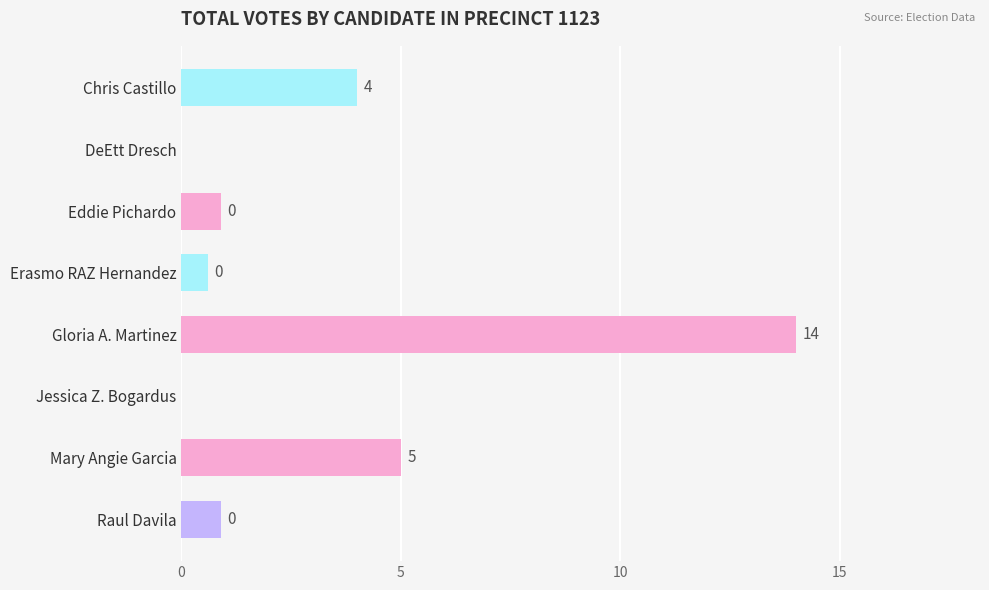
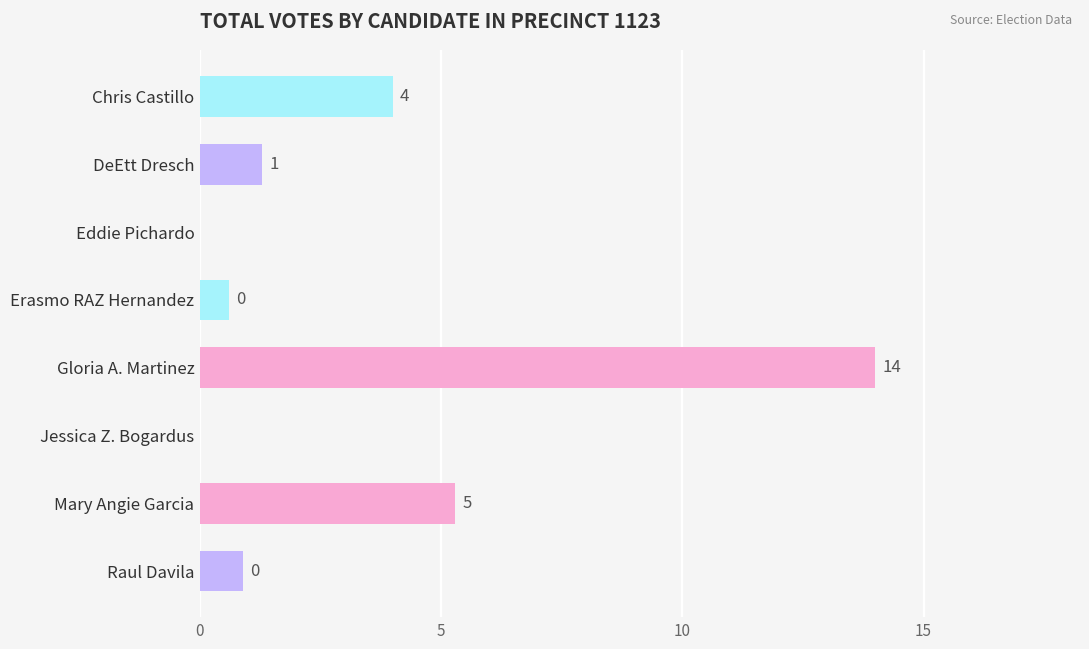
DeEtt Dresch: 0 -> 1
Eddie Pichardo: 0.9 -> 0.0
Mary Angie Garcia: 5.0 -> 5.3
